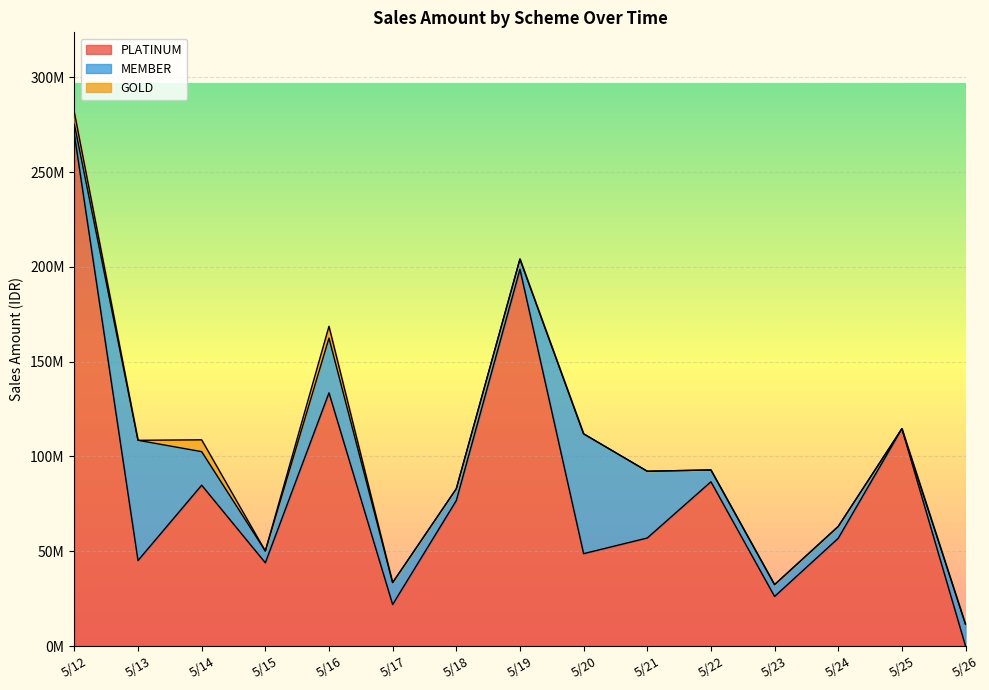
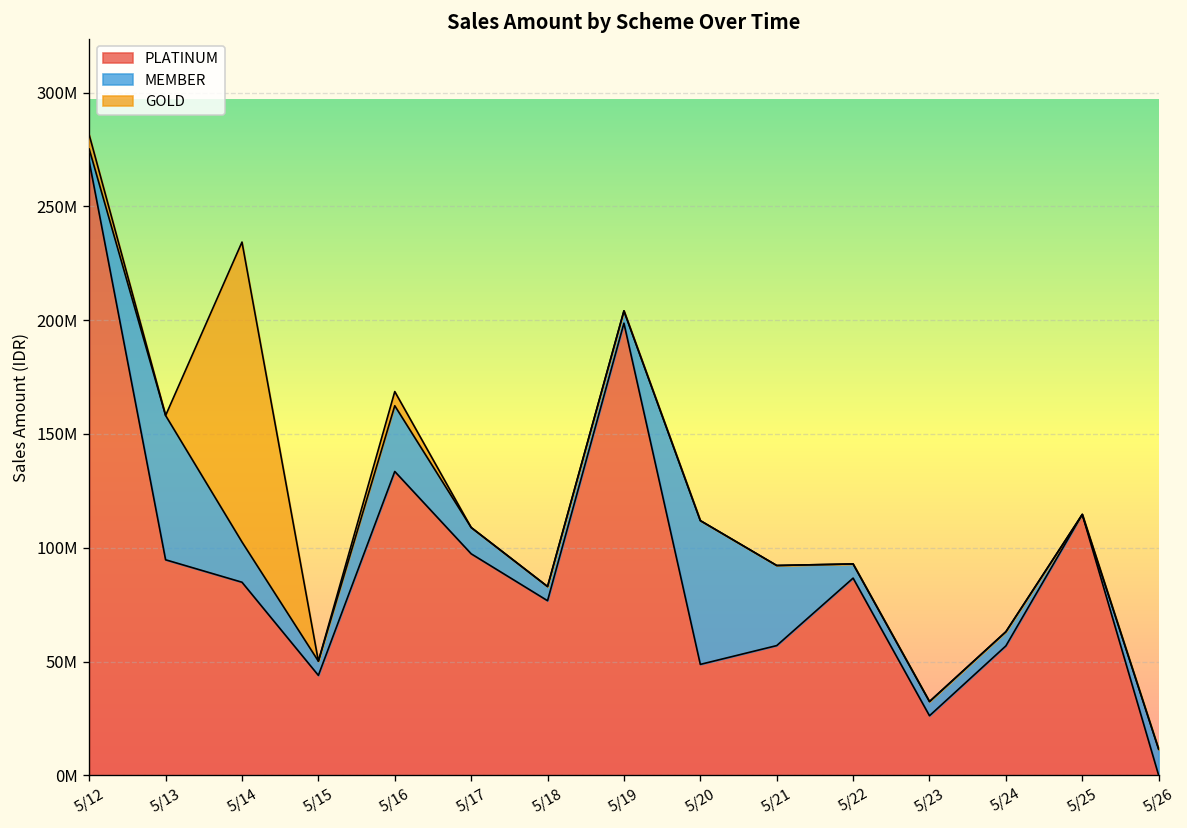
PLATINUM, 5/13: 45000000 -> 95000000
GOLD, 5/14: 6000000 -> 132000000
PLATINUM, 5/17: 22000000 -> 97000000
